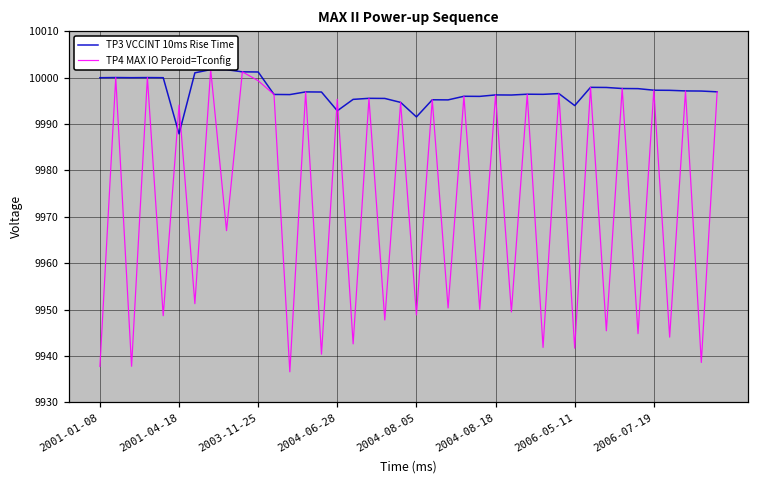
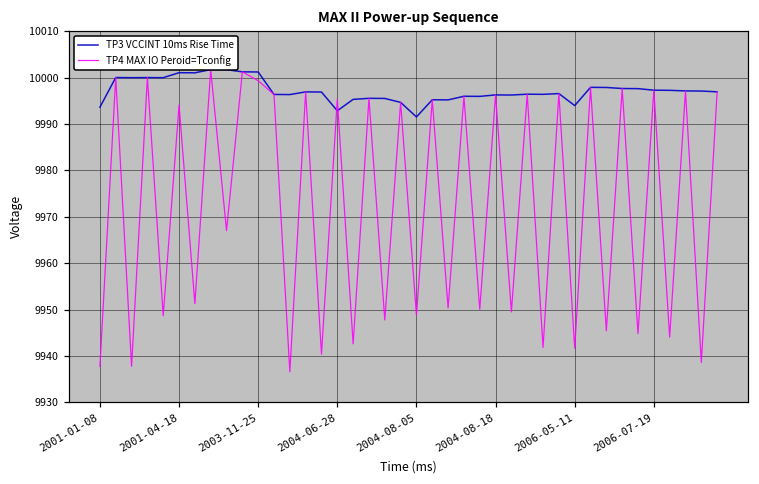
TP3 VCCINT 10ms Rise Time, 2001-01-08: 10000 -> 9994
TP3 VCCINT 10ms Rise Time, 2001-04-18: 9988 -> 10001
